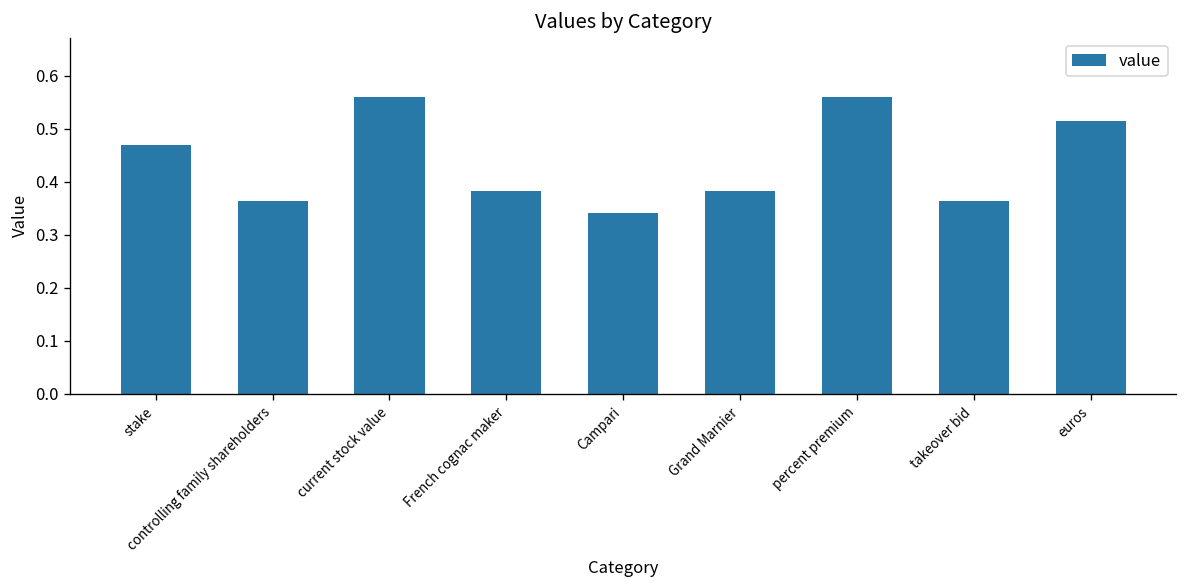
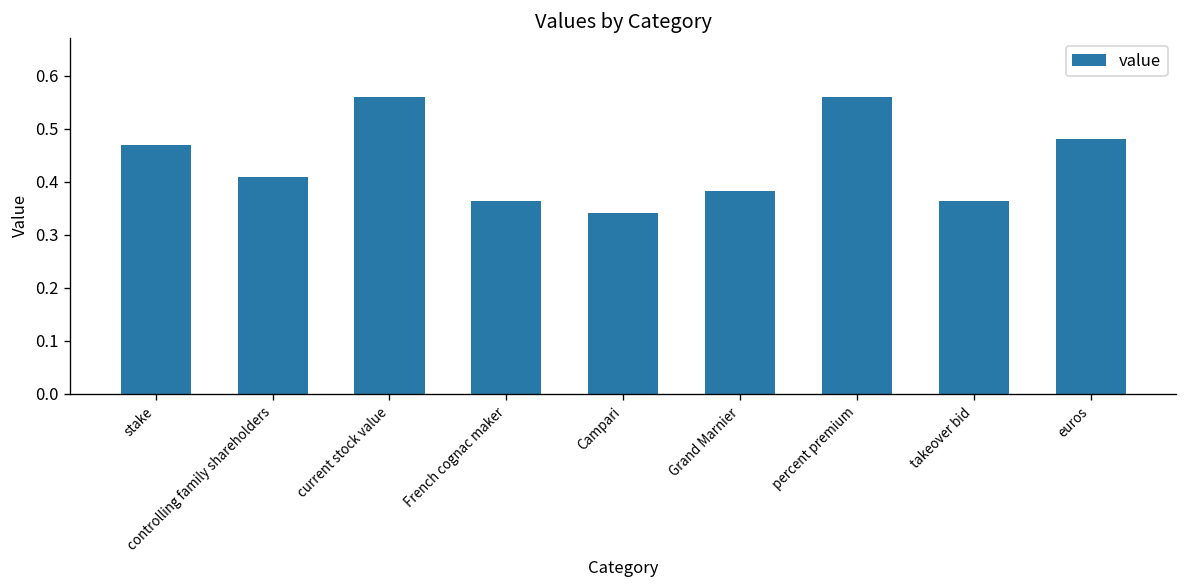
controlling family shareholders: 0.36 -> 0.41
French cognac maker: 0.38 -> 0.36
euros: 0.51 -> 0.48
